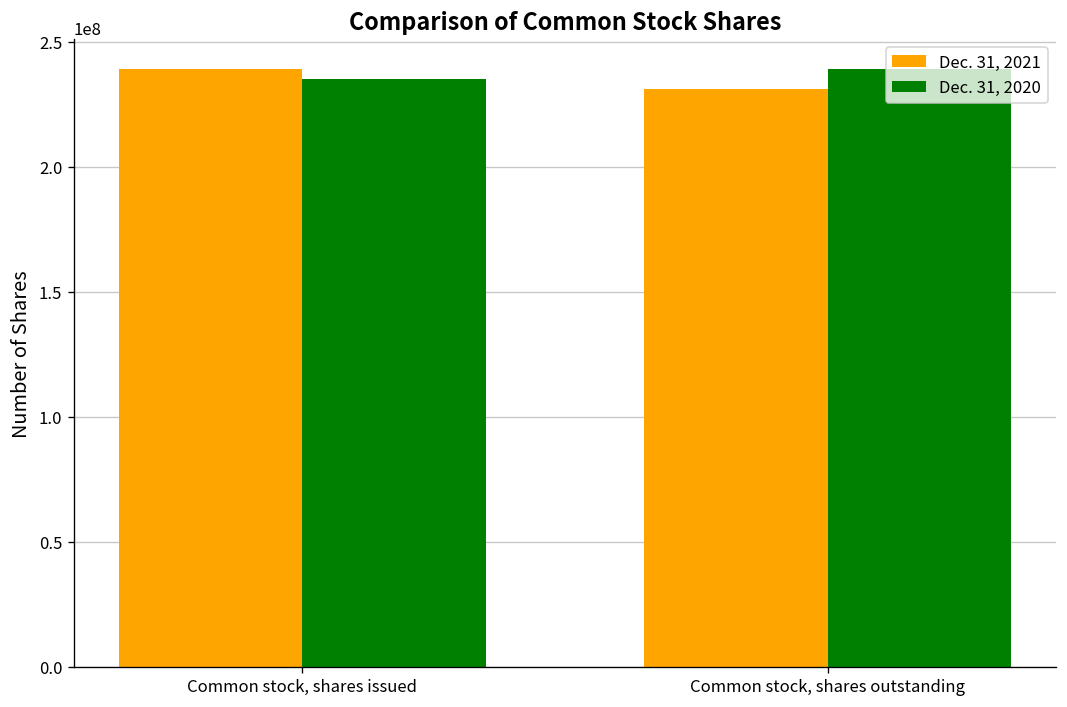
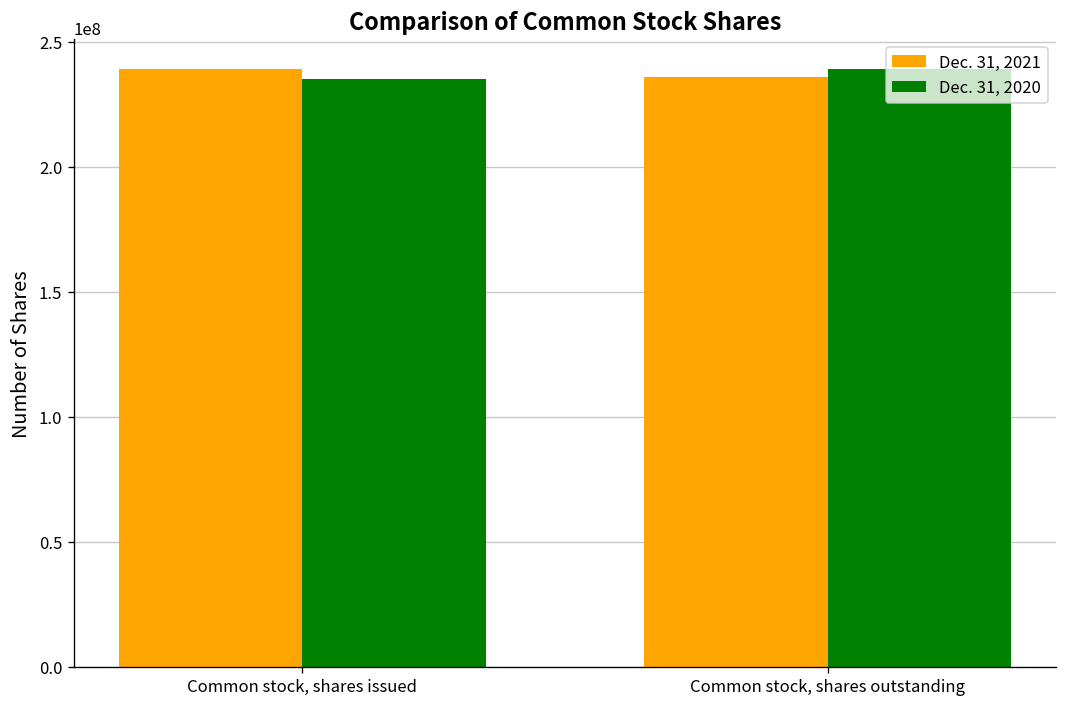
Dec. 31, 2021, Common stock, shares outstanding: 231000000 -> 236000000
